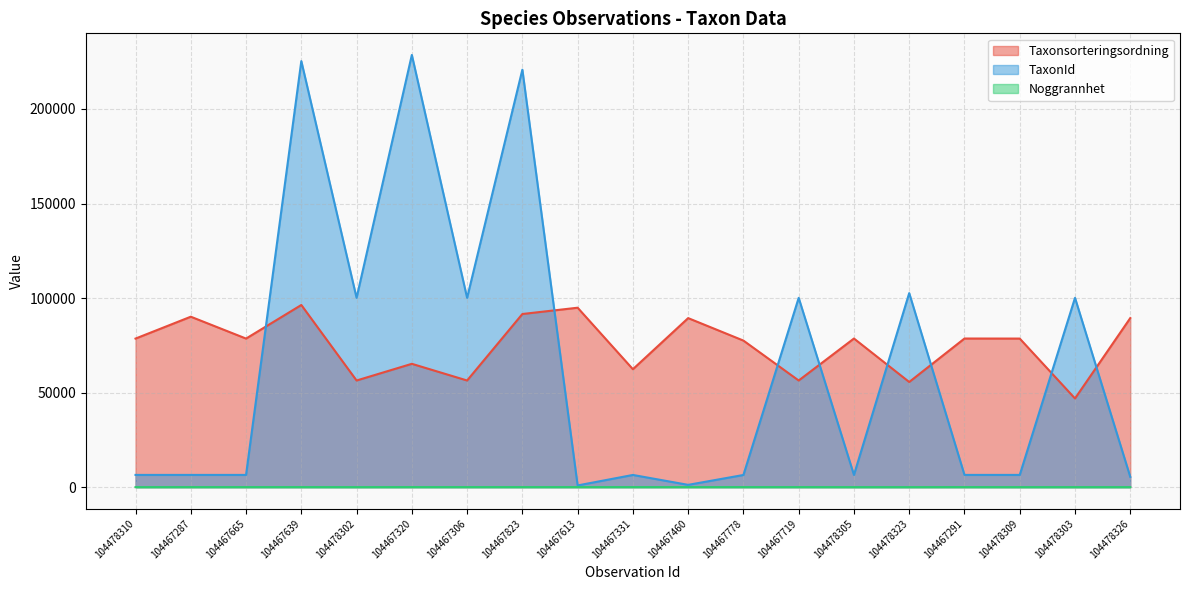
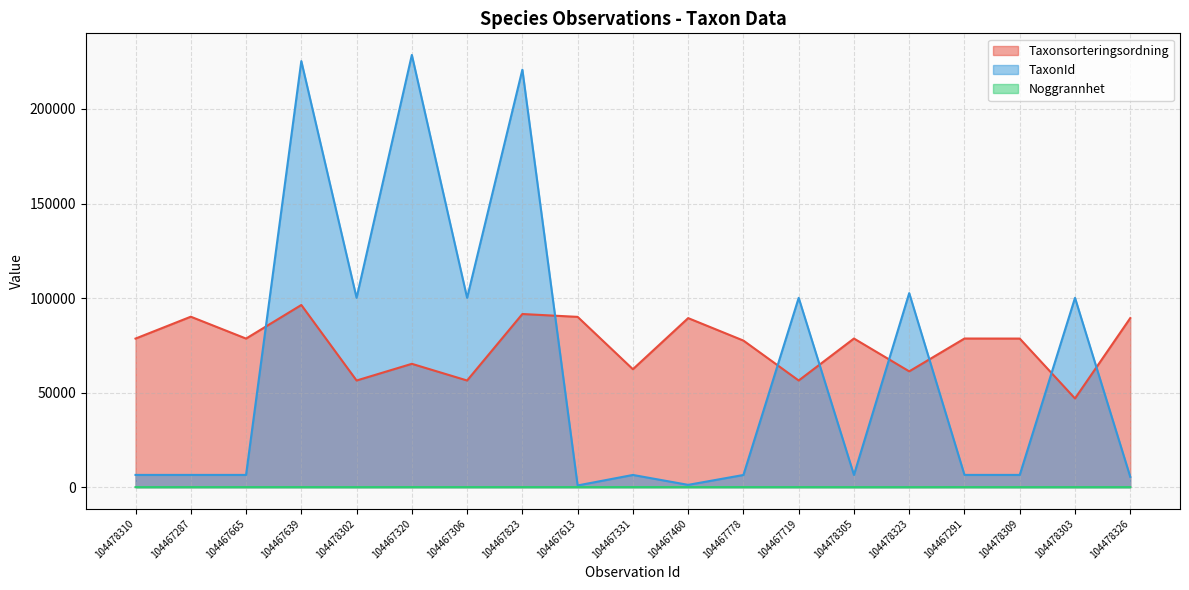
Taxonsorteringsordning, 104467613: 95000 -> 90000
Taxonsorteringsordning, 104478323: 56000 -> 61000
